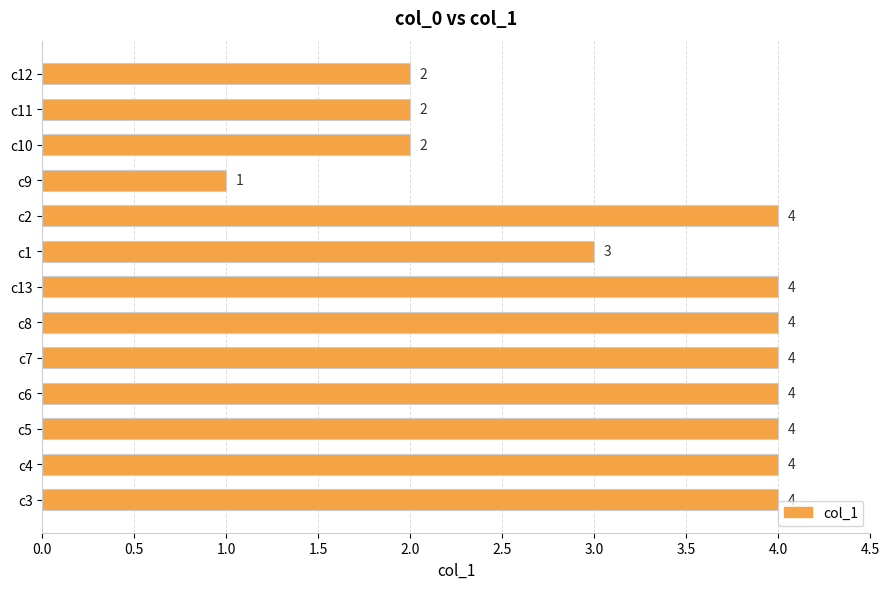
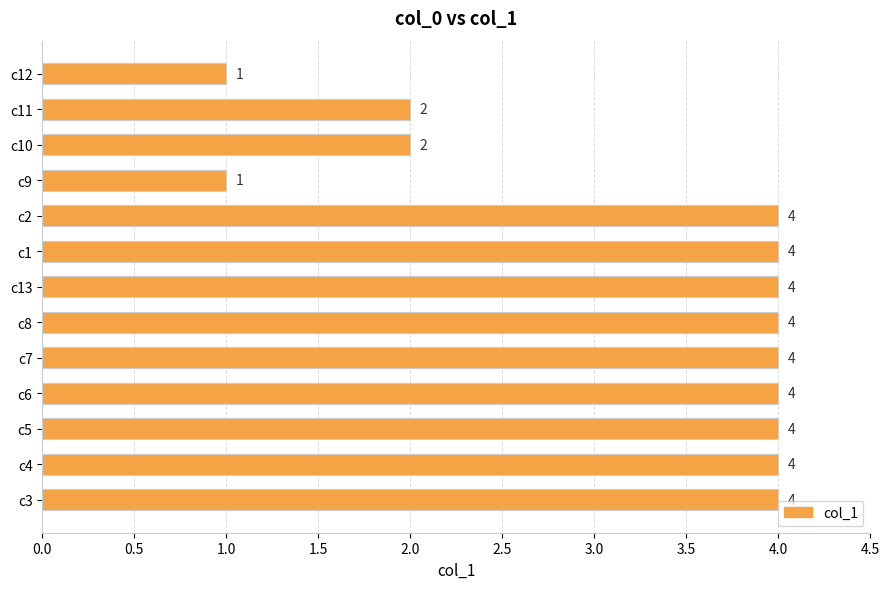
c12: 2 -> 1
c1: 3 -> 4
